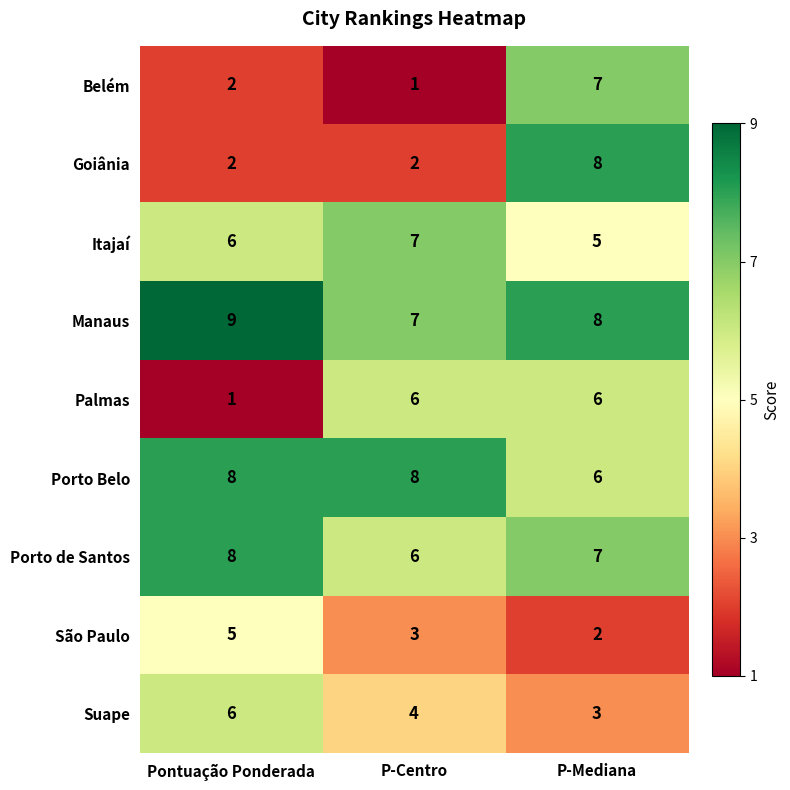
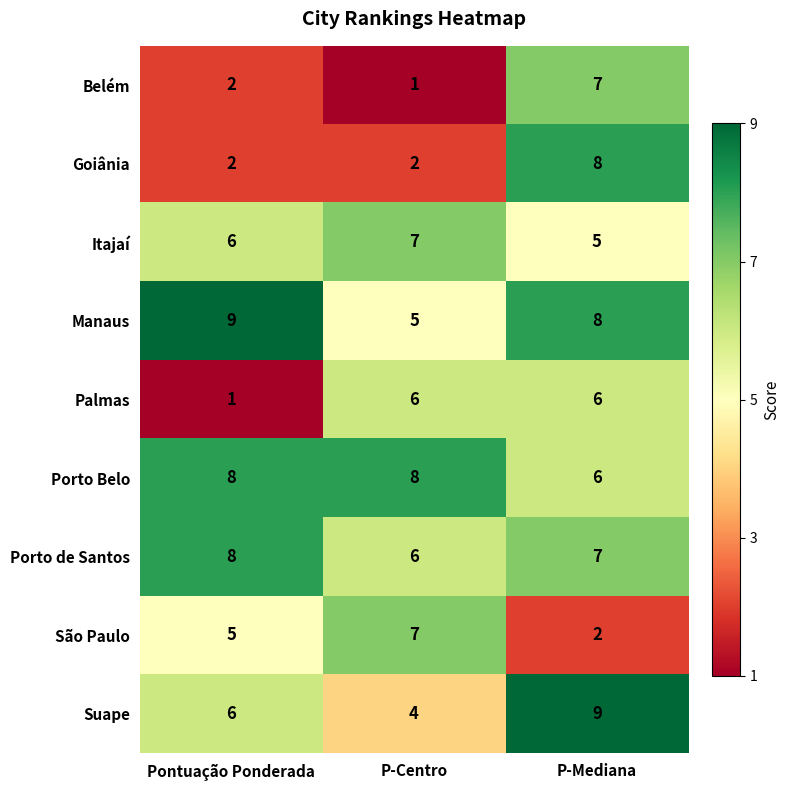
Manaus, P-Centro: 7 -> 5
São Paulo, P-Centro: 3 -> 7
Suape, P-Mediana: 3 -> 9
